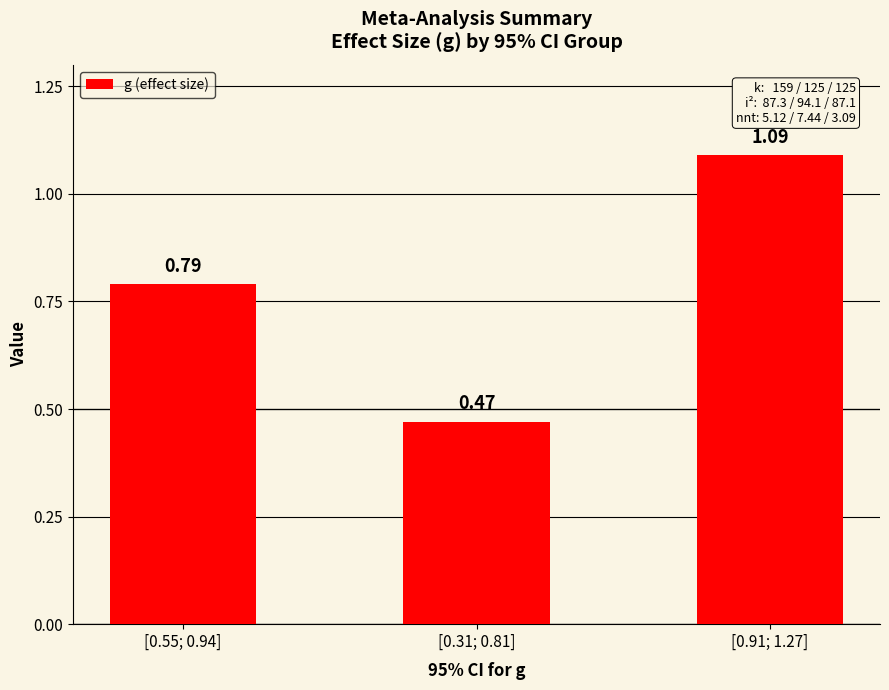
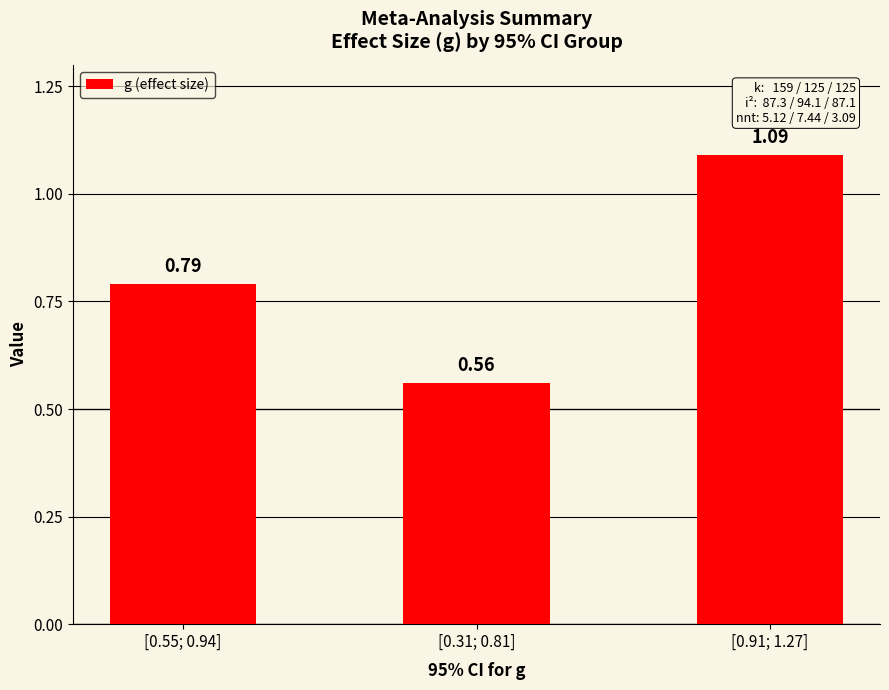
[0.31; 0.81]: 0.47 -> 0.56
